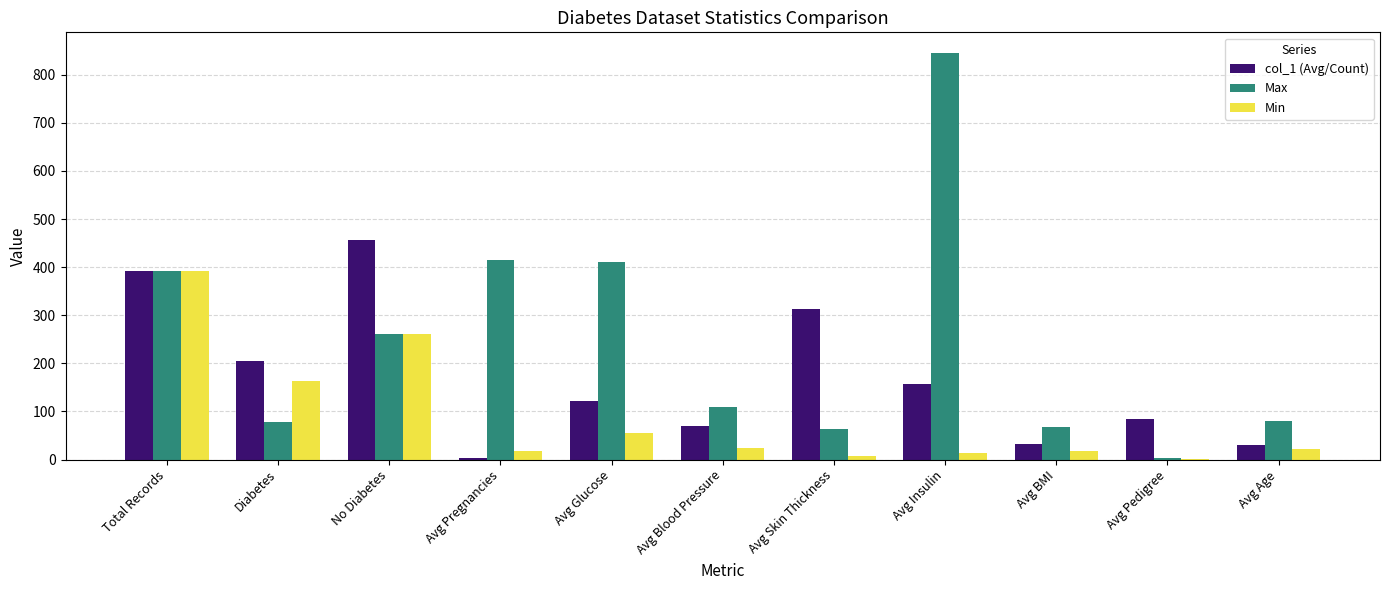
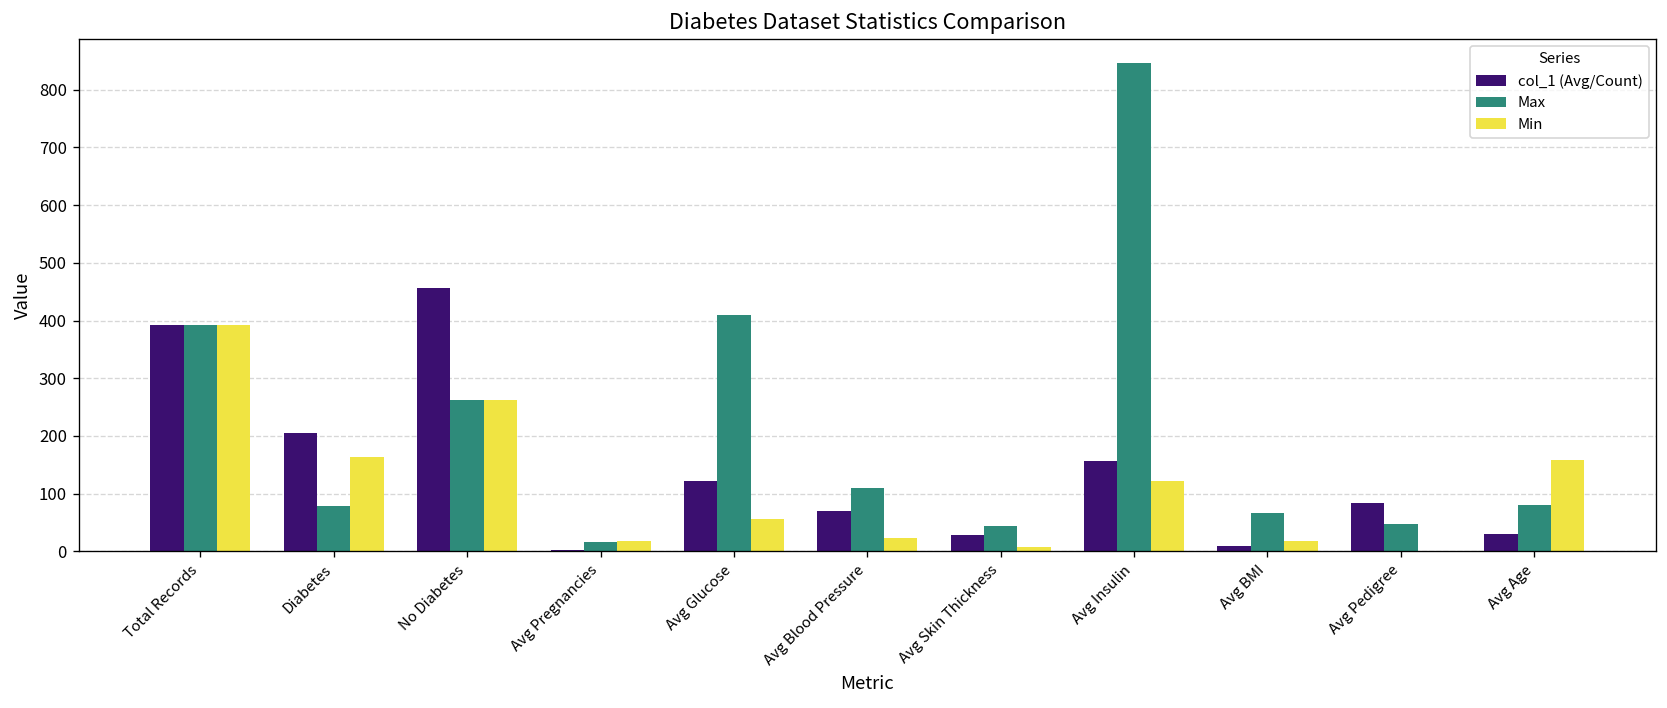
Max, Avg Pregnancies: 410 -> 20
col_1 (Avg/Count), Avg Skin Thickness: 310 -> 30
Max, Avg Skin Thickness: 60 -> 40
Min, Avg Insulin: 10 -> 120
col_1 (Avg/Count), Avg BMI: 30 -> 10
Max, Avg Pedigree: 0 -> 50
Min, Avg Age: 20 -> 160
